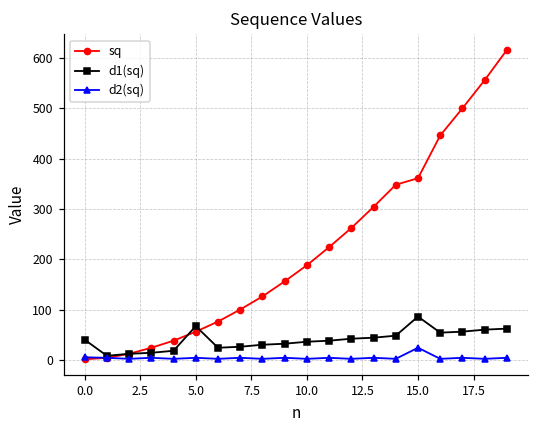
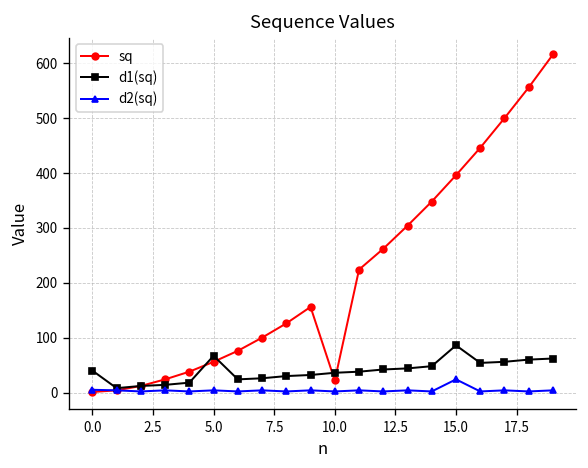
sq, 10.0: 190 -> 20
sq, 15.0: 360 -> 400
